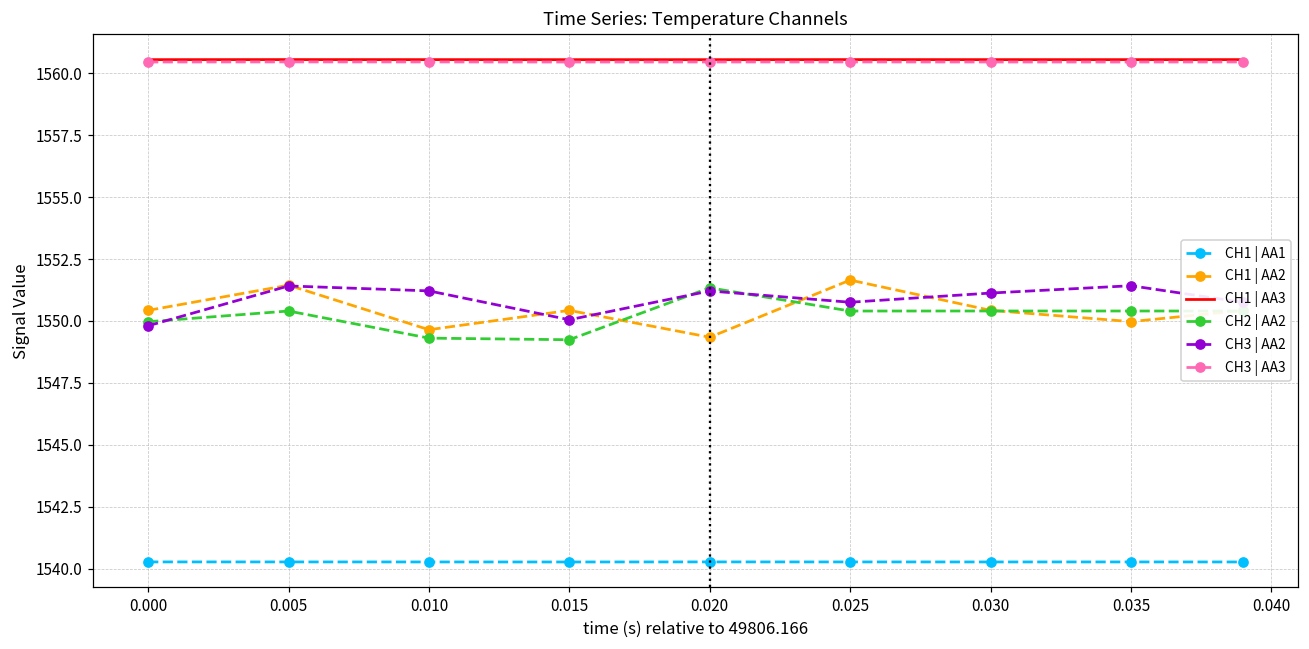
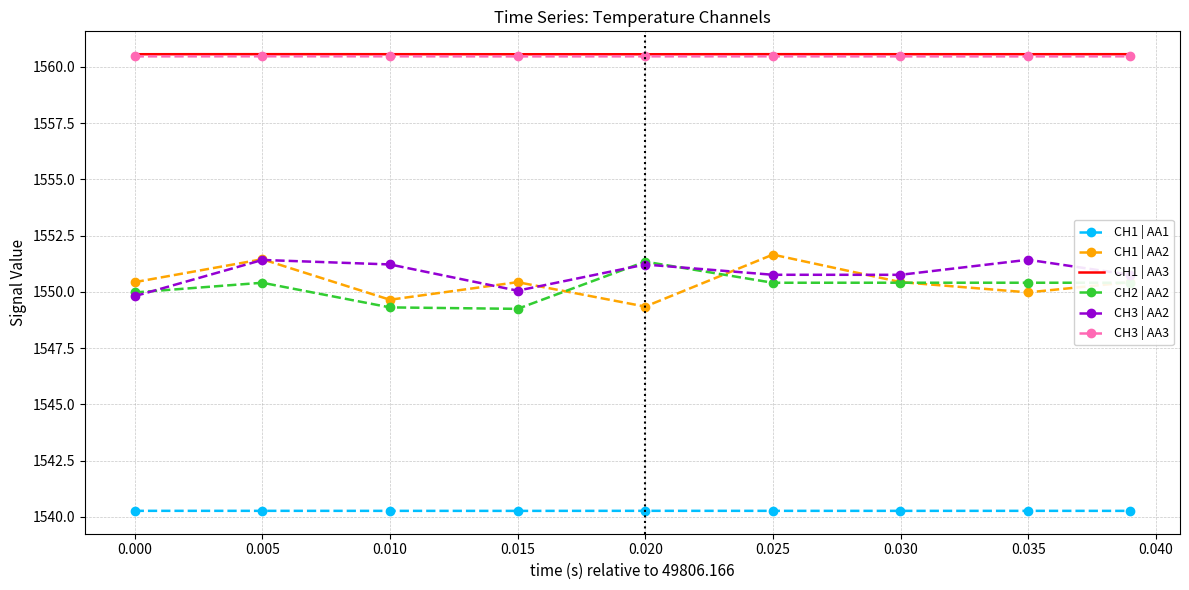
CH3 | AA2, 0.030: 1551.1 -> 1550.8
